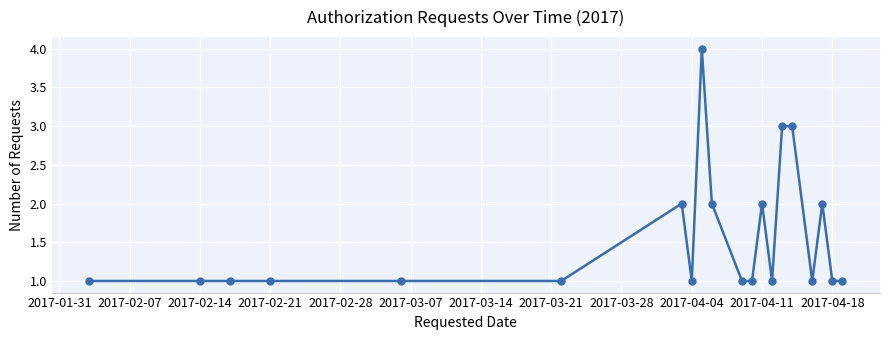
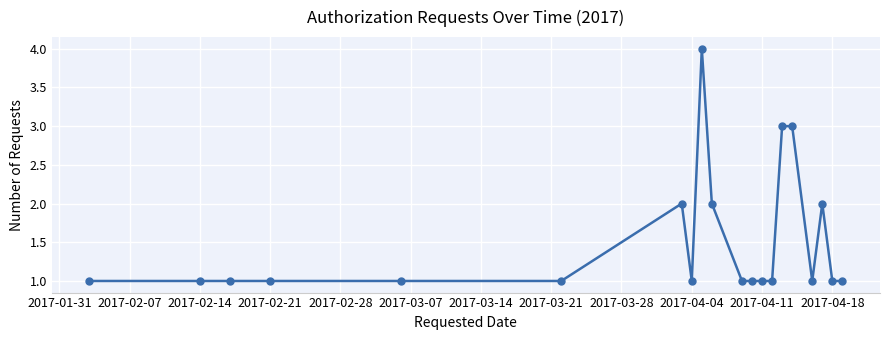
2017-04-11: 2 -> 1
